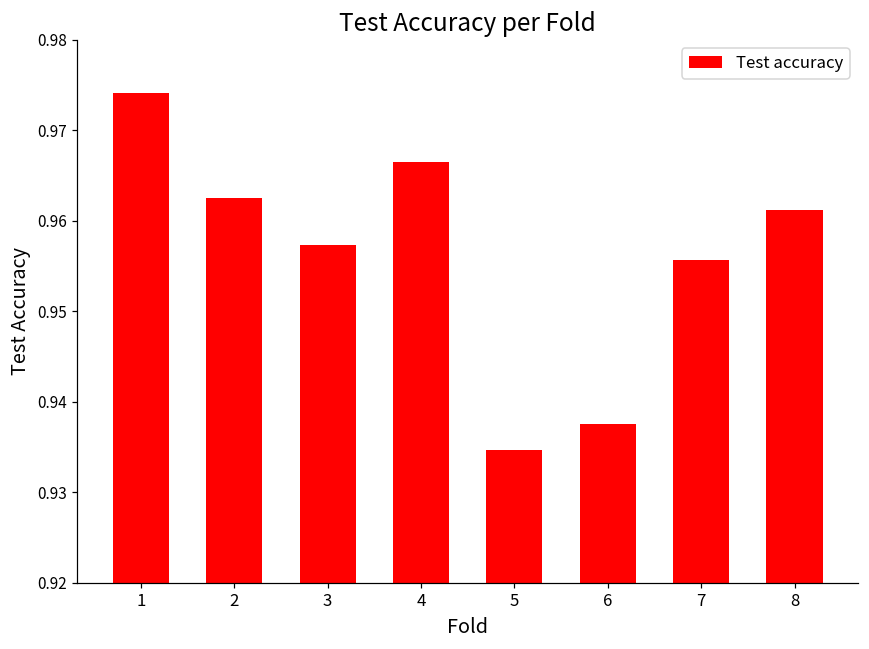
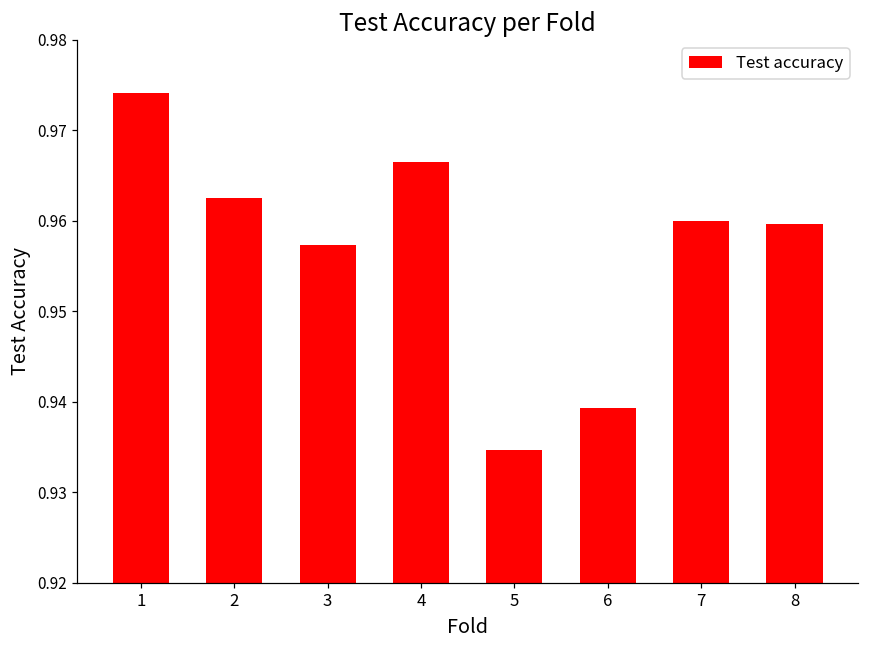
6: 0.938 -> 0.939
7: 0.956 -> 0.960
8: 0.961 -> 0.960
